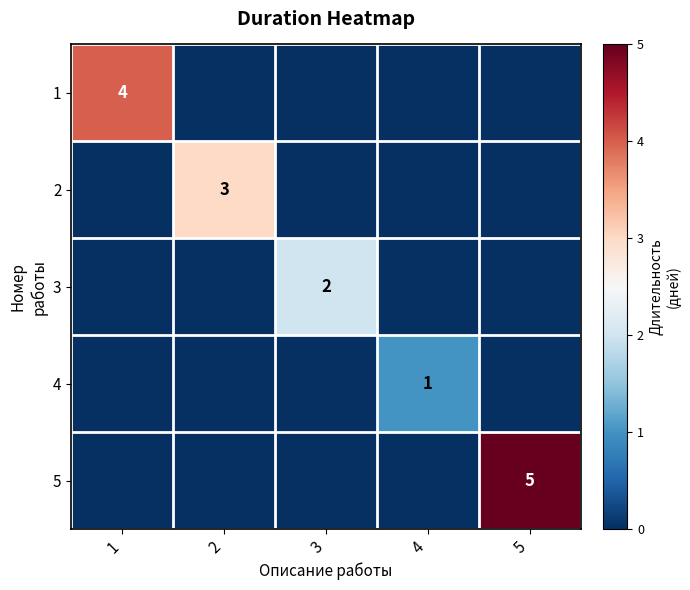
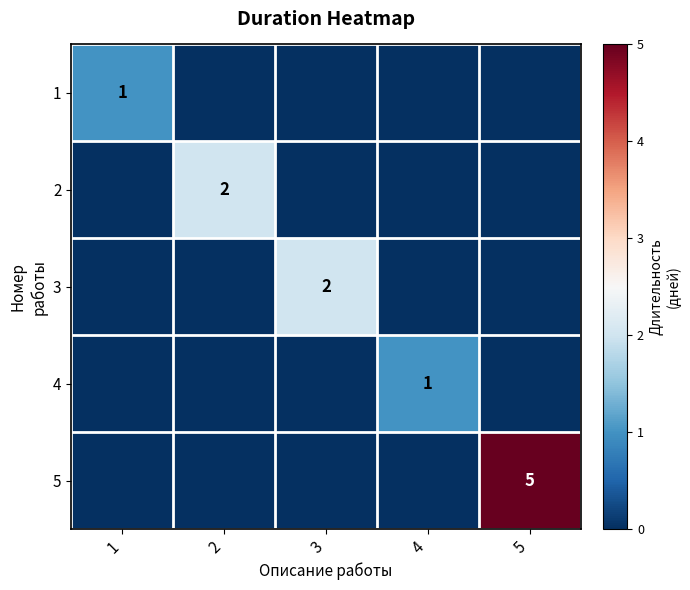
1, 1: 4 -> 1
2, 2: 3 -> 2
